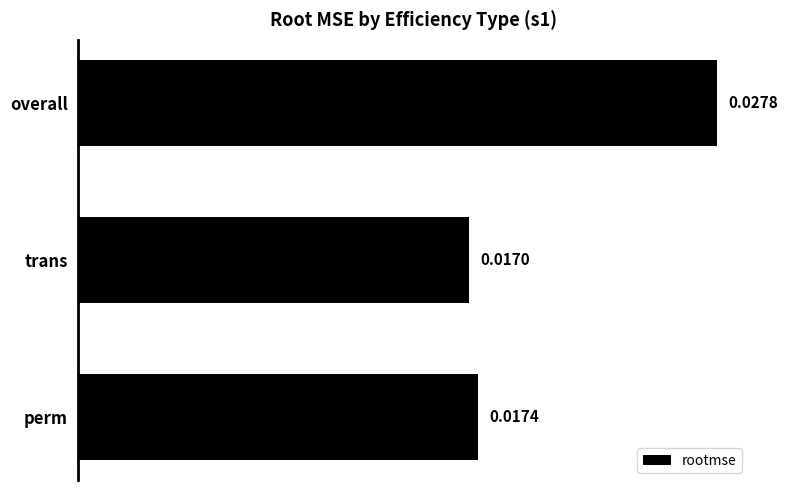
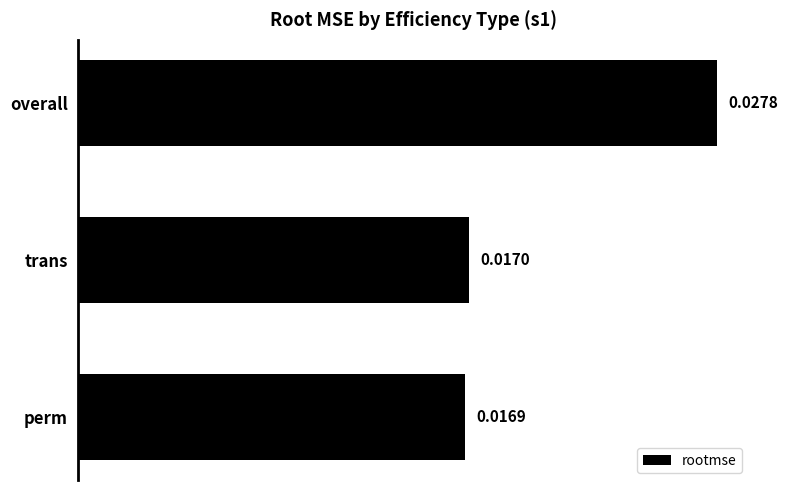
perm: 0.0174 -> 0.0169
